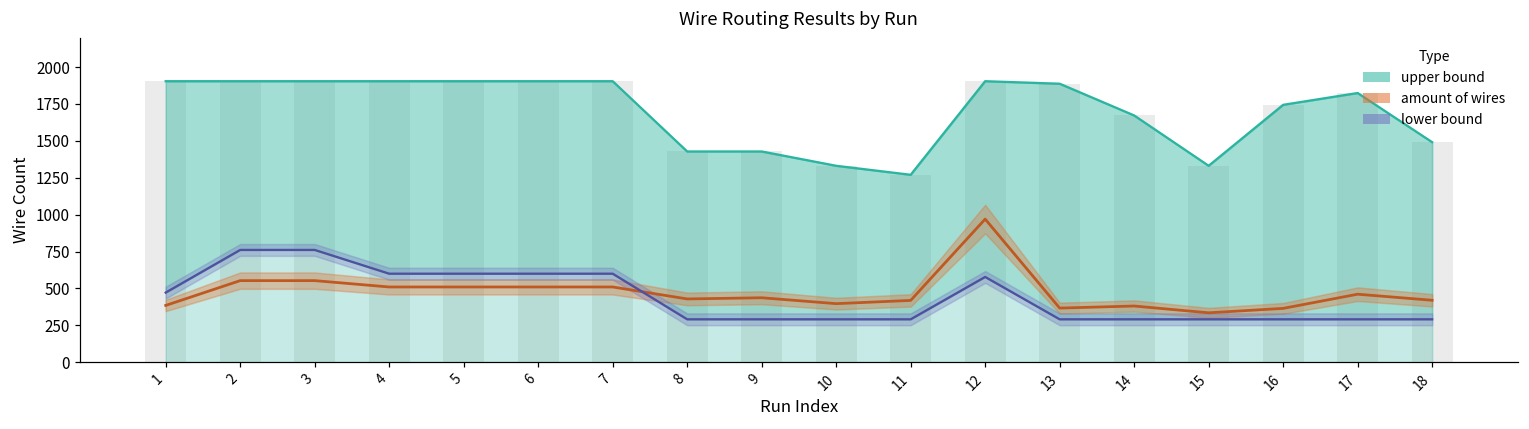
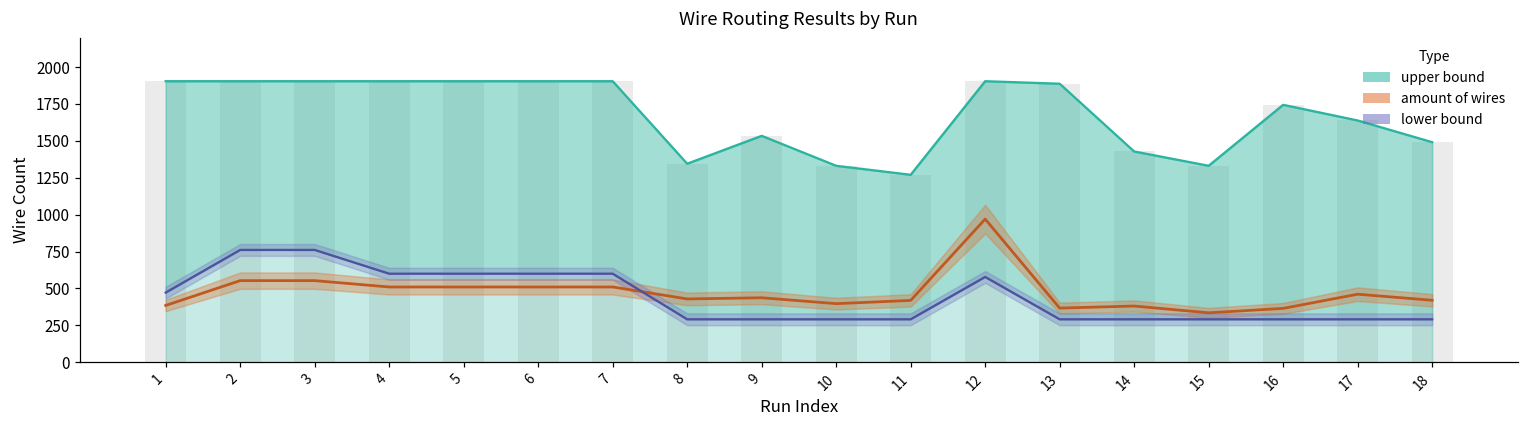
upper bound, 8: 1430 -> 1350
upper bound, 9: 1430 -> 1530
upper bound, 14: 1670 -> 1430
upper bound, 17: 1820 -> 1640
